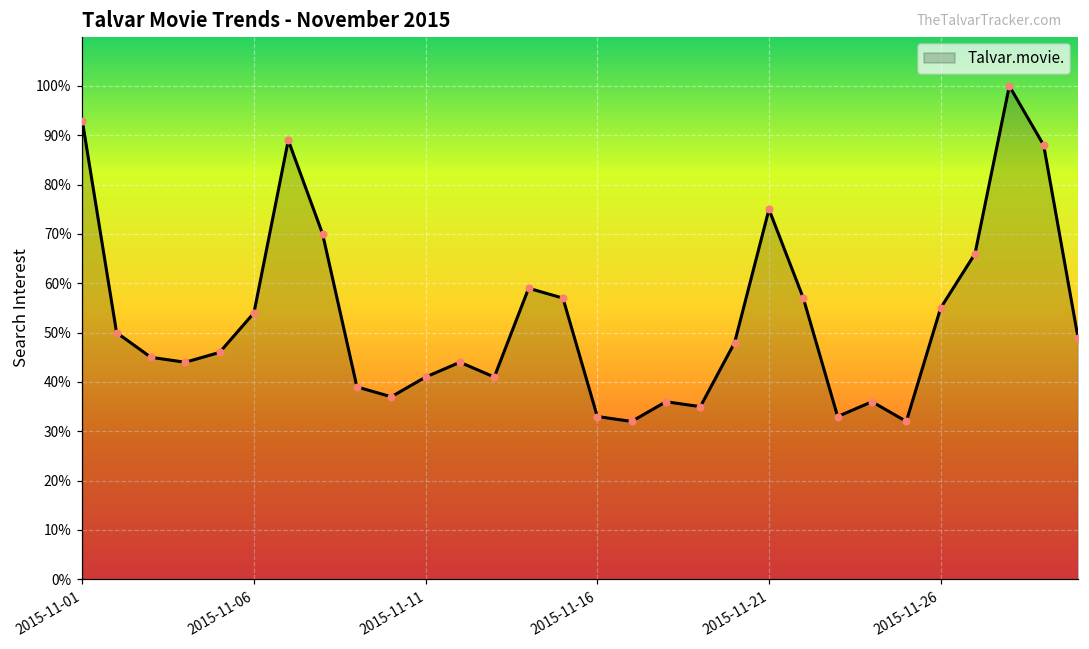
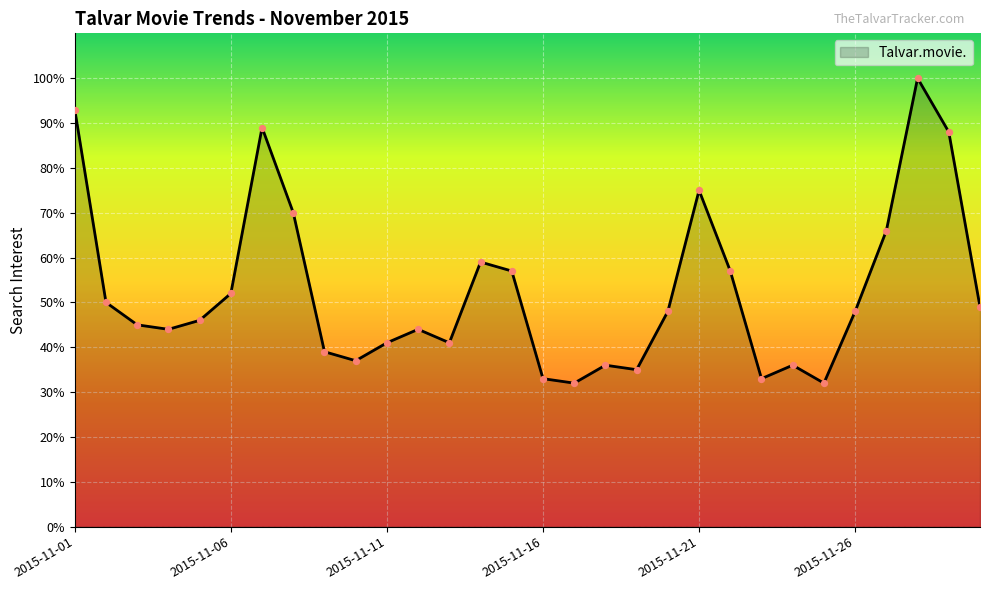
2015-11-06: 54% -> 52%
2015-11-26: 55% -> 48%
